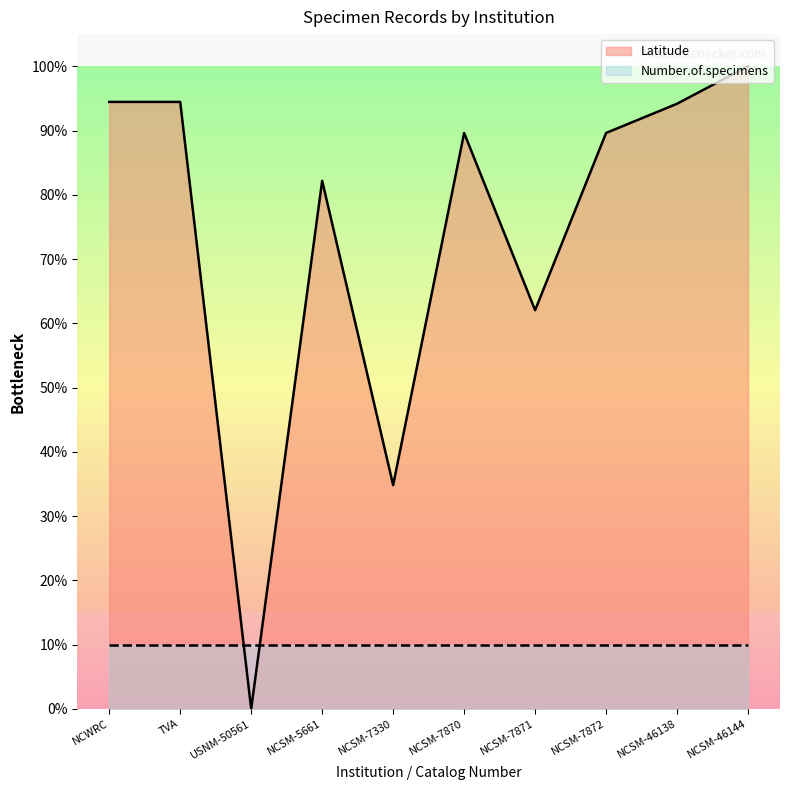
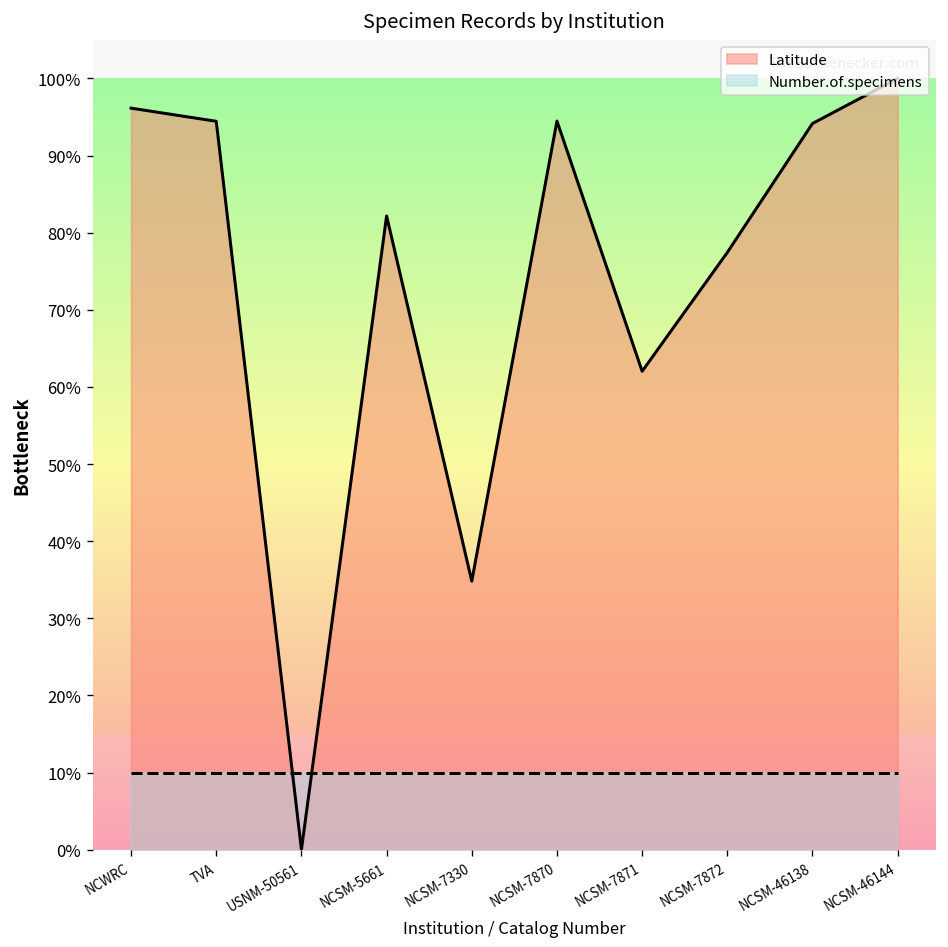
Latitude, NCWRC: 94% -> 96%
Latitude, NCSM-7870: 90% -> 94%
Latitude, NCSM-7872: 90% -> 77%
